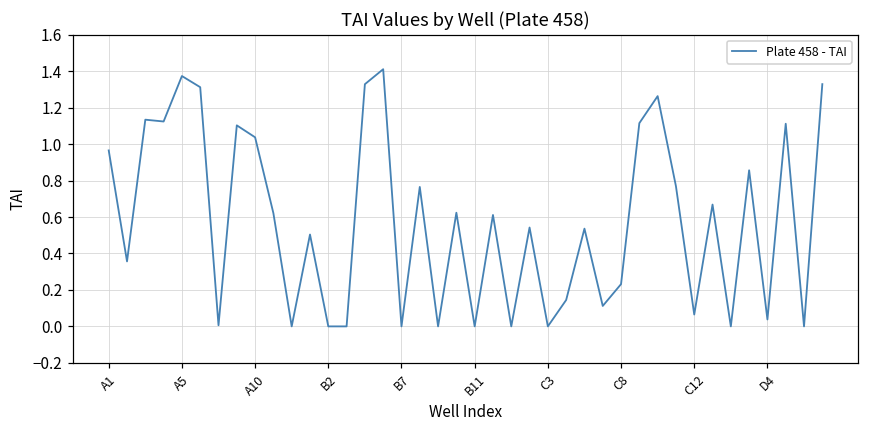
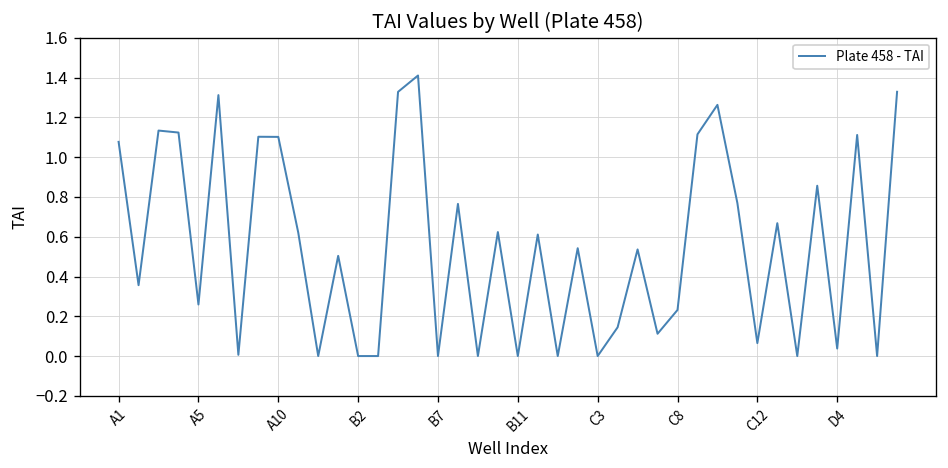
A1: 0.97 -> 1.08
A5: 1.37 -> 0.26
A10: 1.04 -> 1.10
